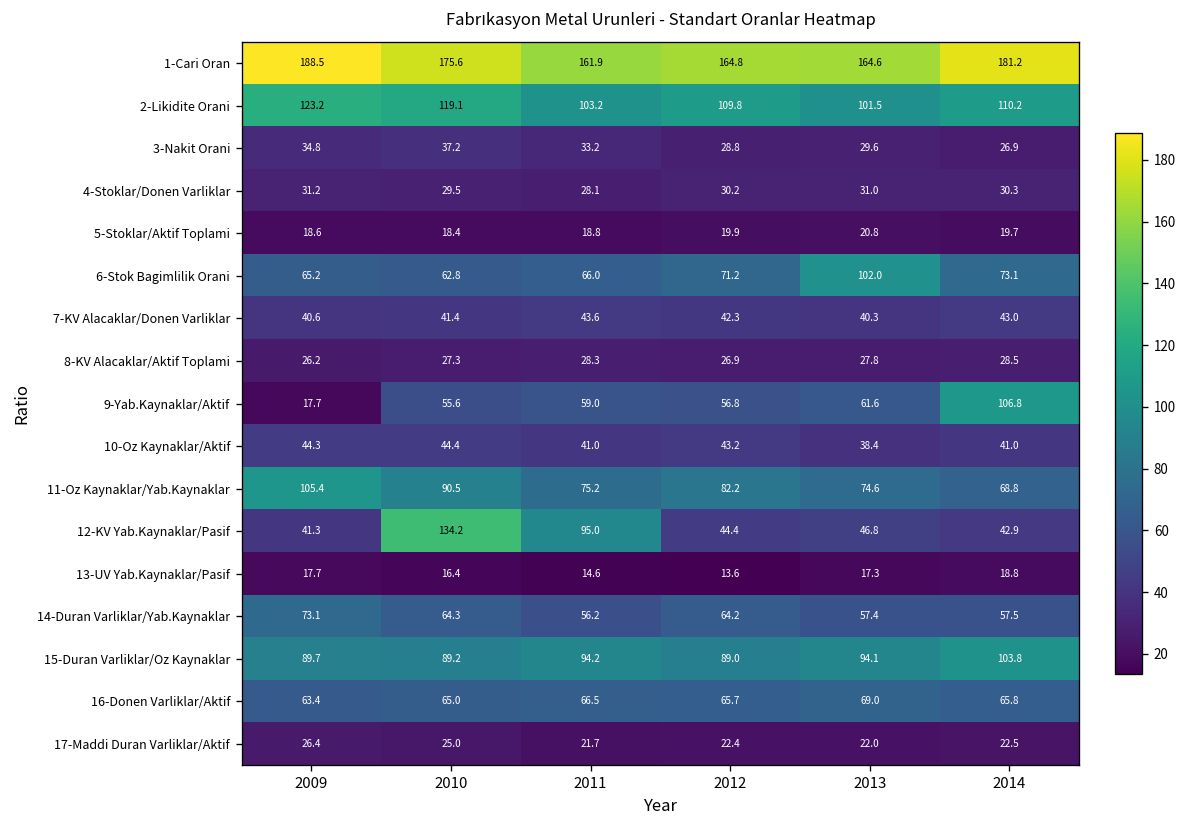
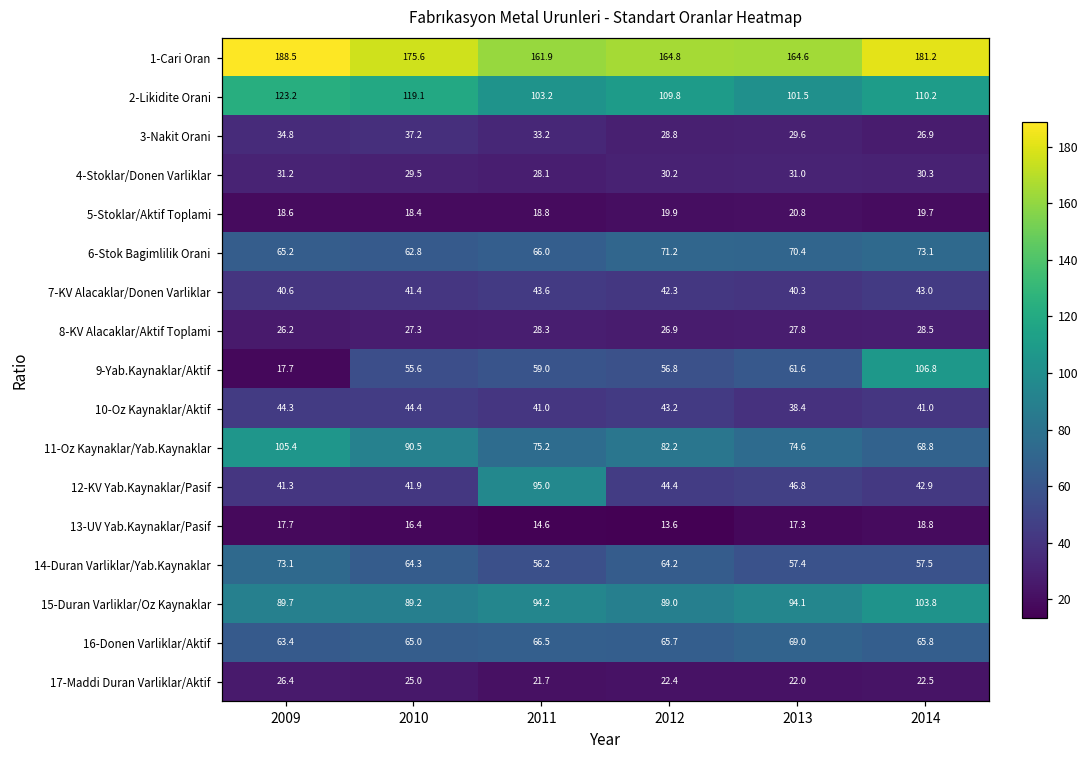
6-Stok Bagimlilik Orani, 2013: 102.0 -> 70.4
12-KV Yab.Kaynaklar/Pasif, 2010: 134.2 -> 41.9
